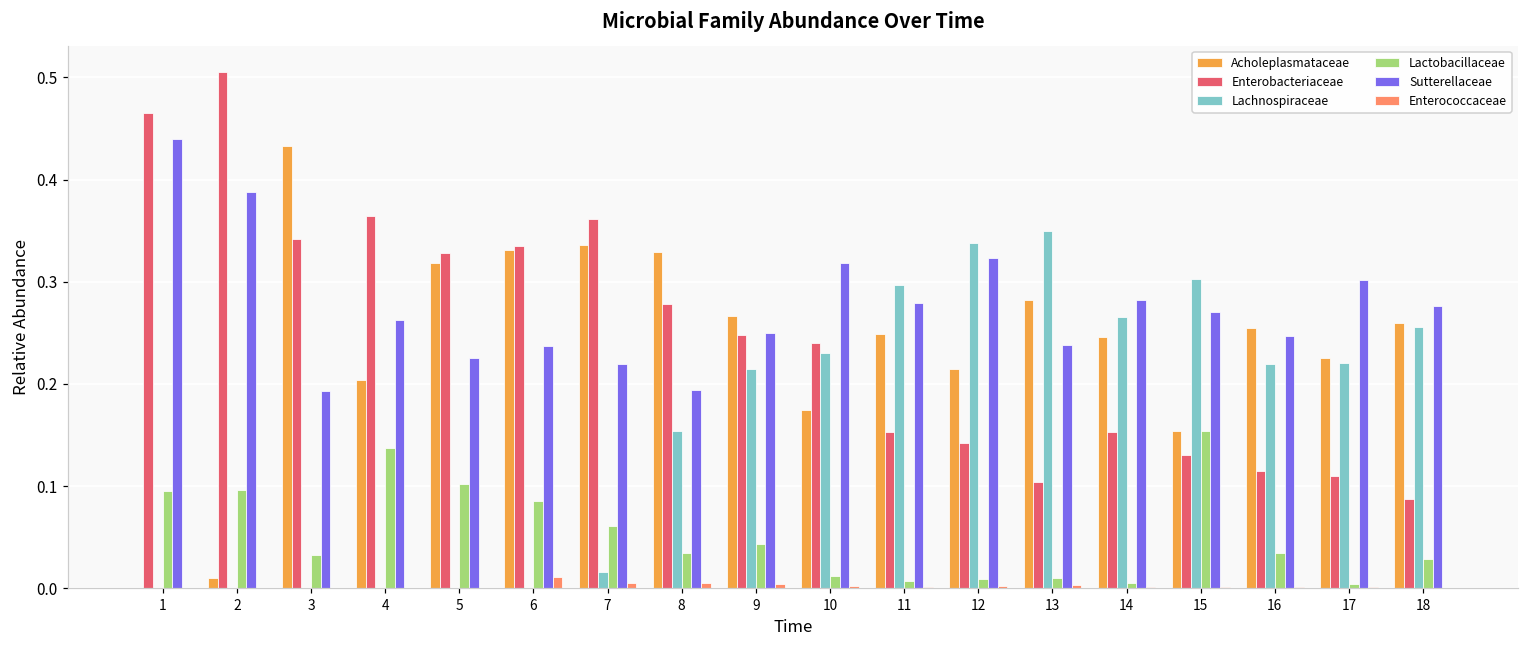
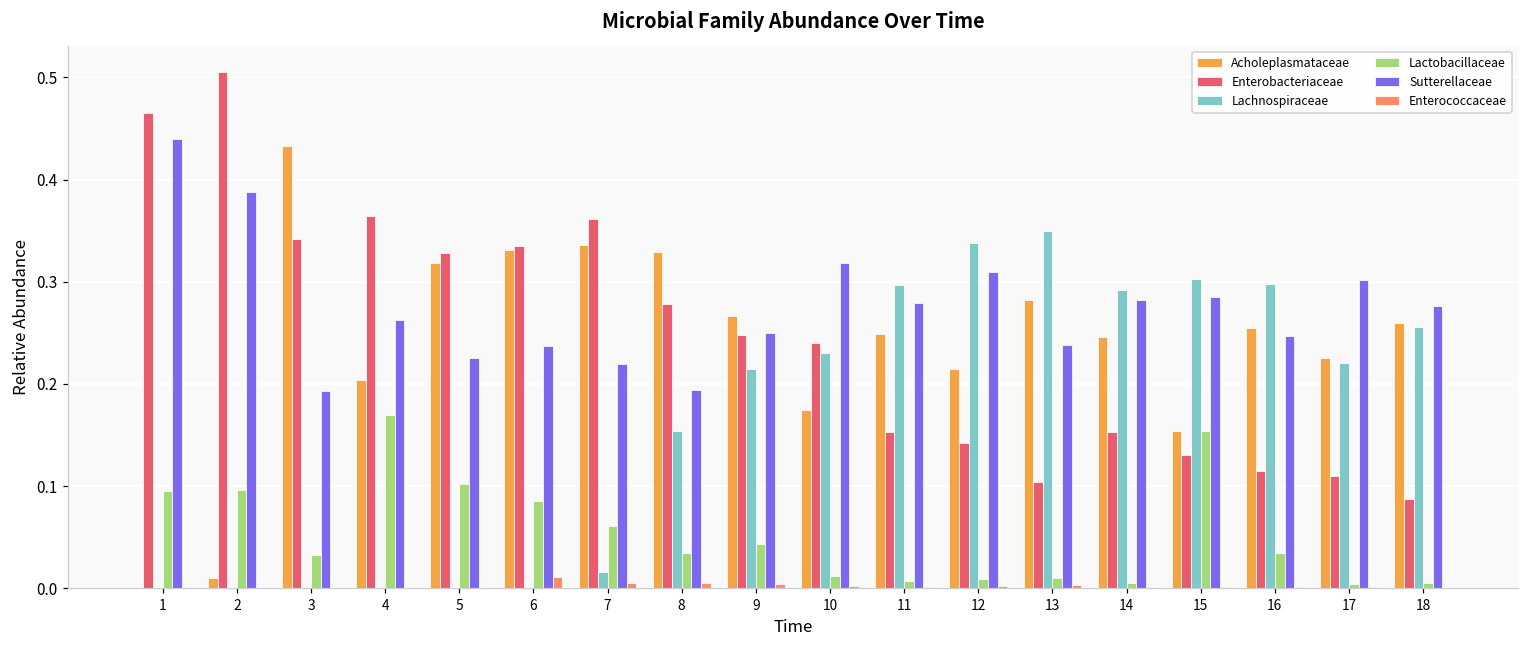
Lactobacillaceae, 4: 0.14 -> 0.17
Sutterellaceae, 12: 0.32 -> 0.31
Lachnospiraceae, 14: 0.27 -> 0.29
Sutterellaceae, 15: 0.27 -> 0.28
Lachnospiraceae, 16: 0.22 -> 0.30
Lactobacillaceae, 18: 0.03 -> 0.00
